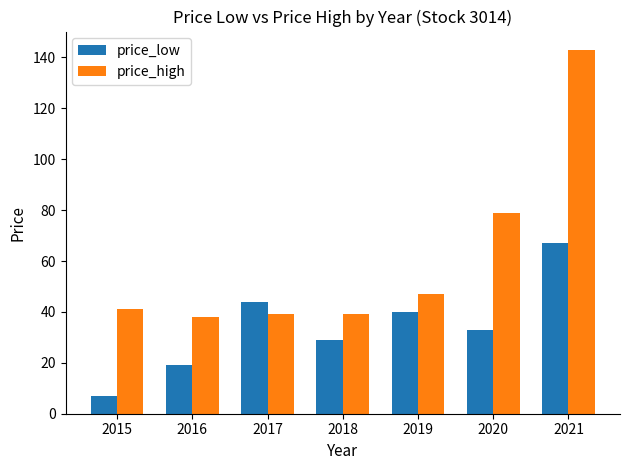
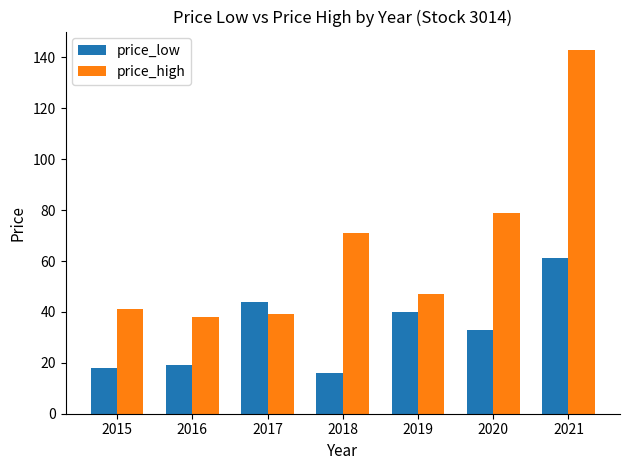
price_low, 2015: 7 -> 18
price_low, 2018: 29 -> 16
price_high, 2018: 39 -> 71
price_low, 2021: 67 -> 61
